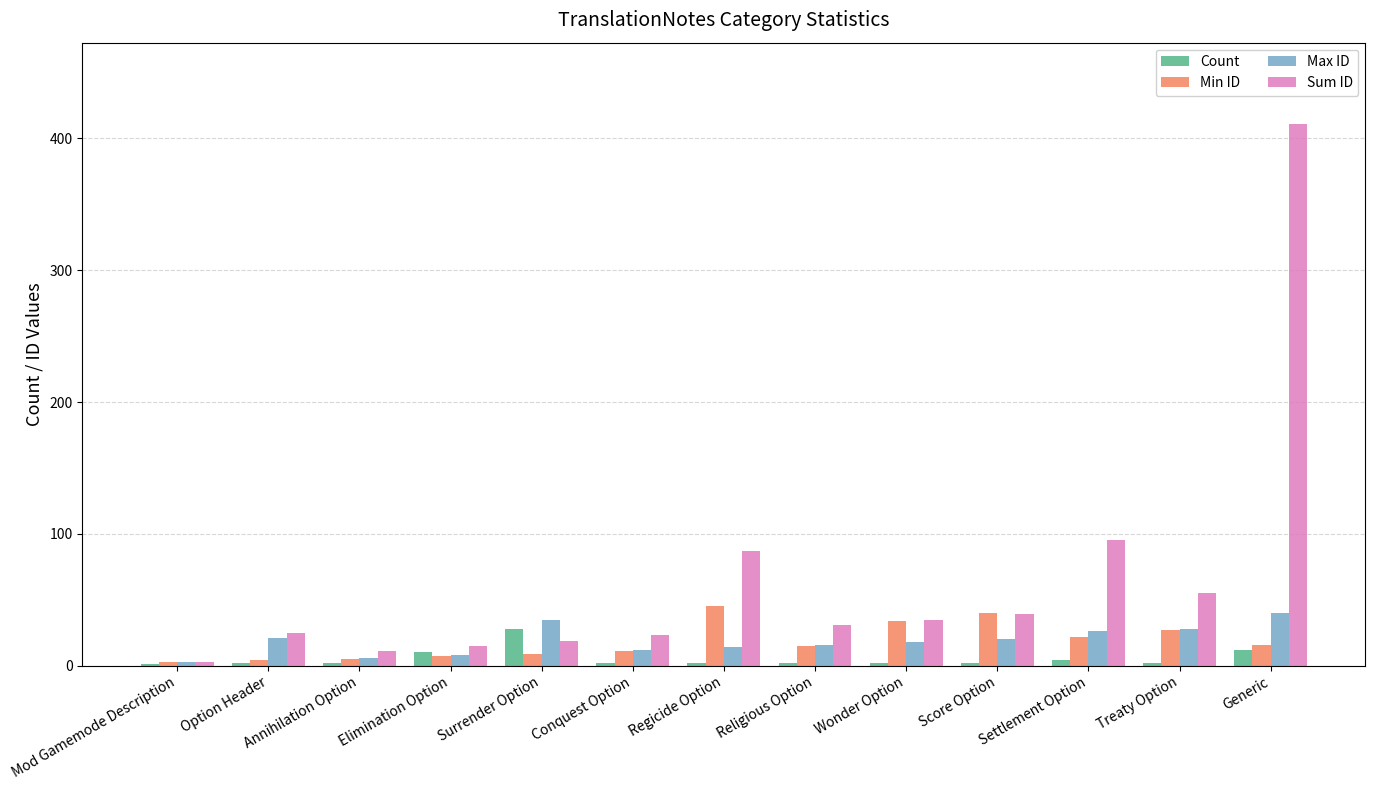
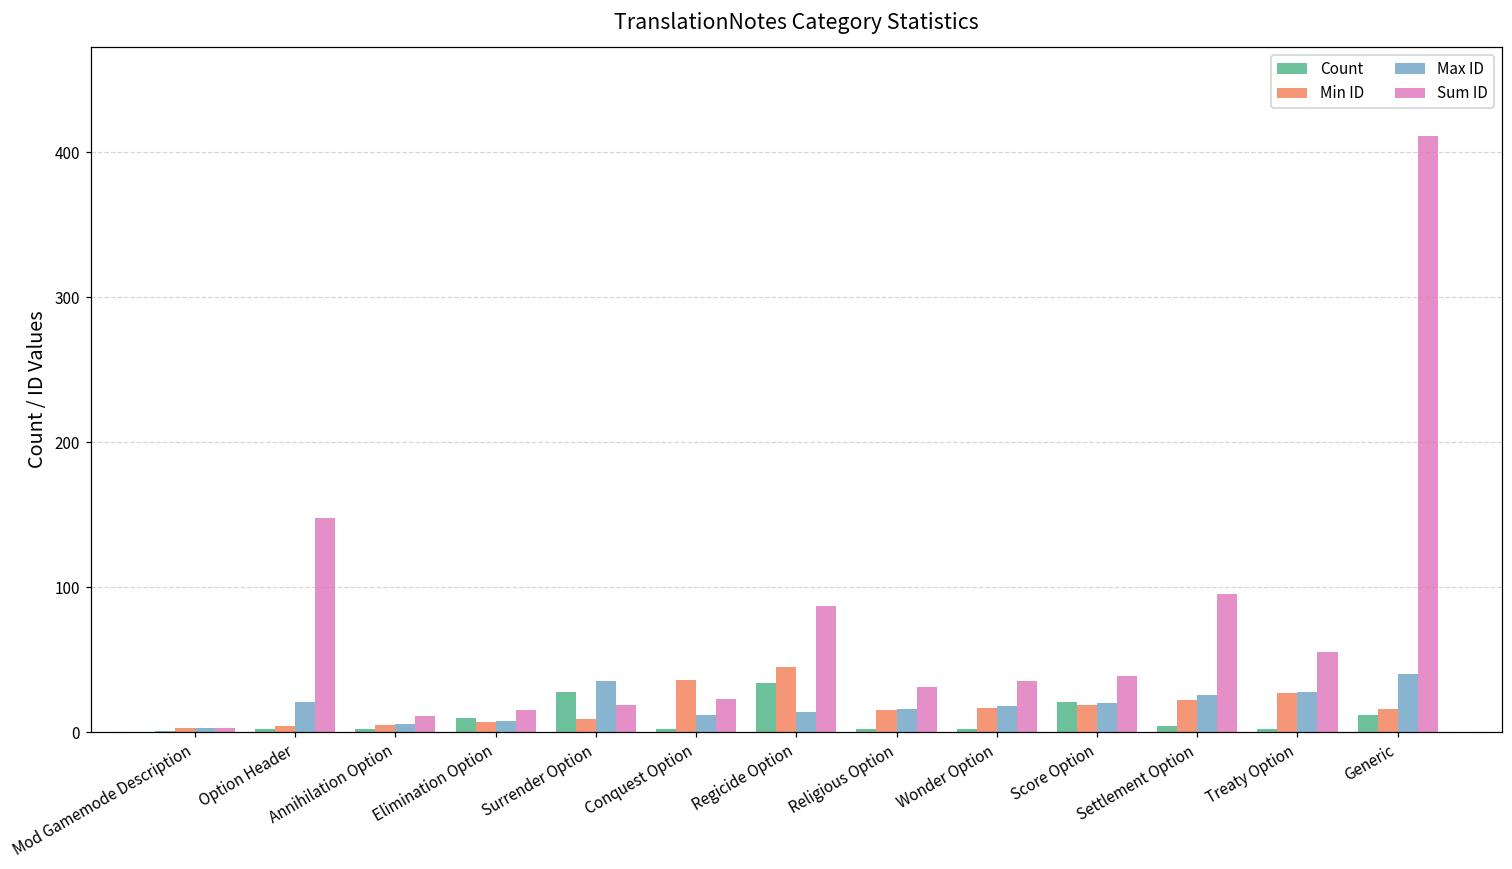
Sum ID, Option Header: 25 -> 148
Min ID, Conquest Option: 11 -> 36
Count, Regicide Option: 2 -> 34
Min ID, Wonder Option: 34 -> 17
Count, Score Option: 2 -> 21
Min ID, Score Option: 40 -> 19
